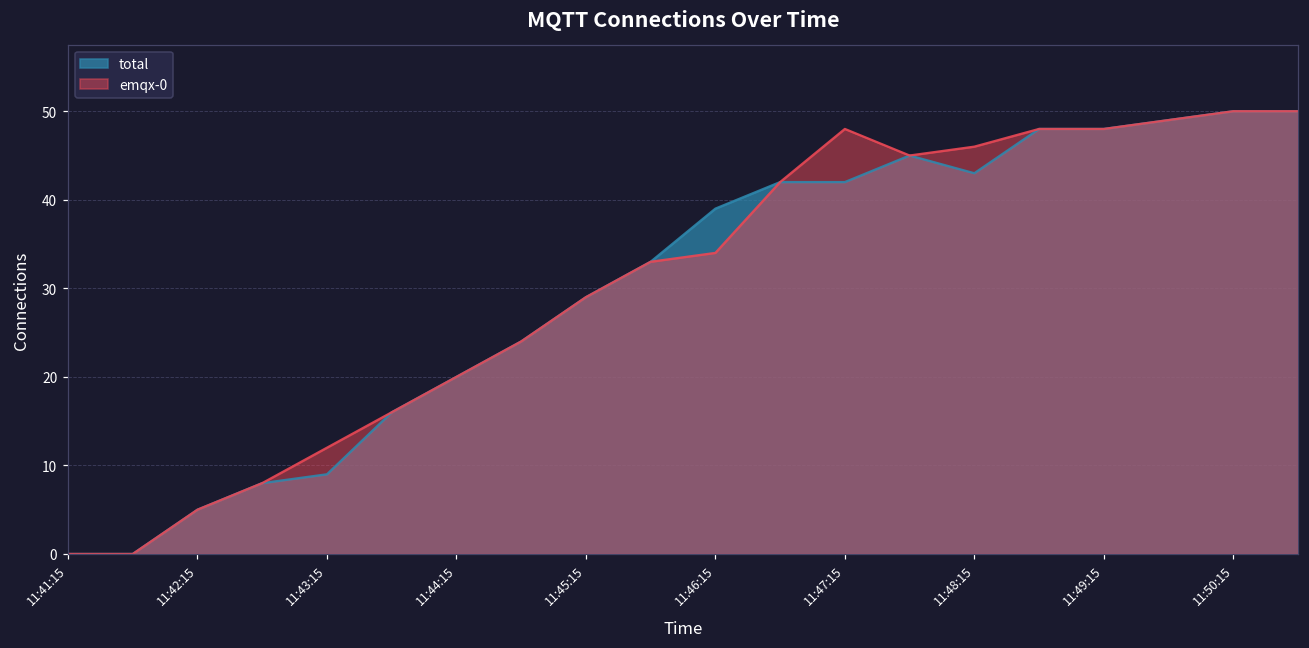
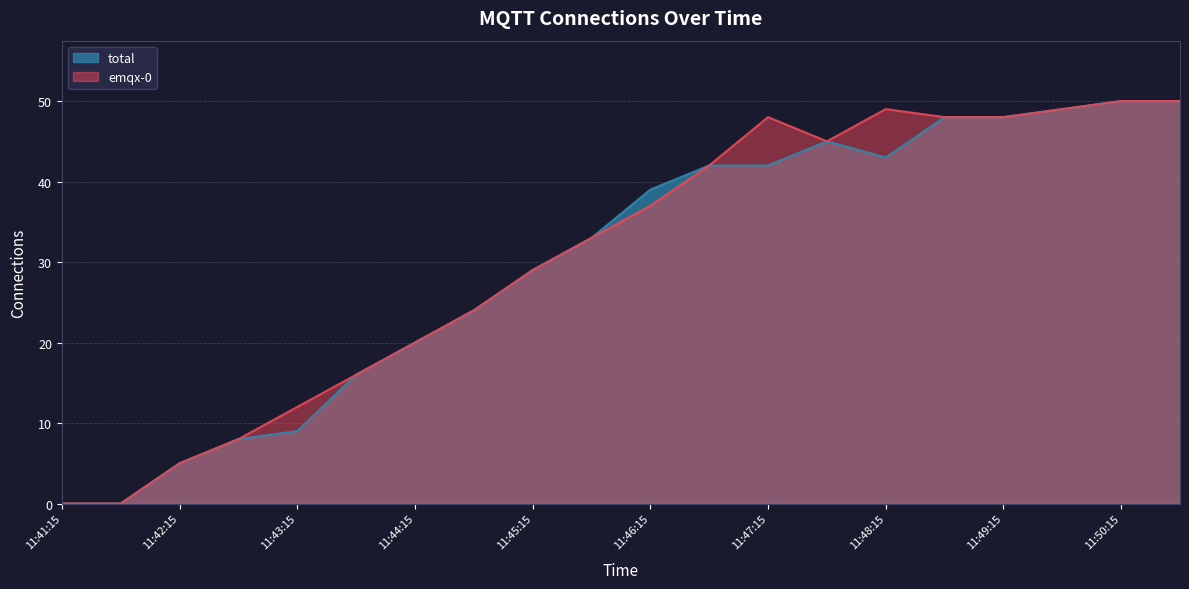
emqx-0, 11:46:15: 34 -> 37
emqx-0, 11:48:15: 46 -> 49
